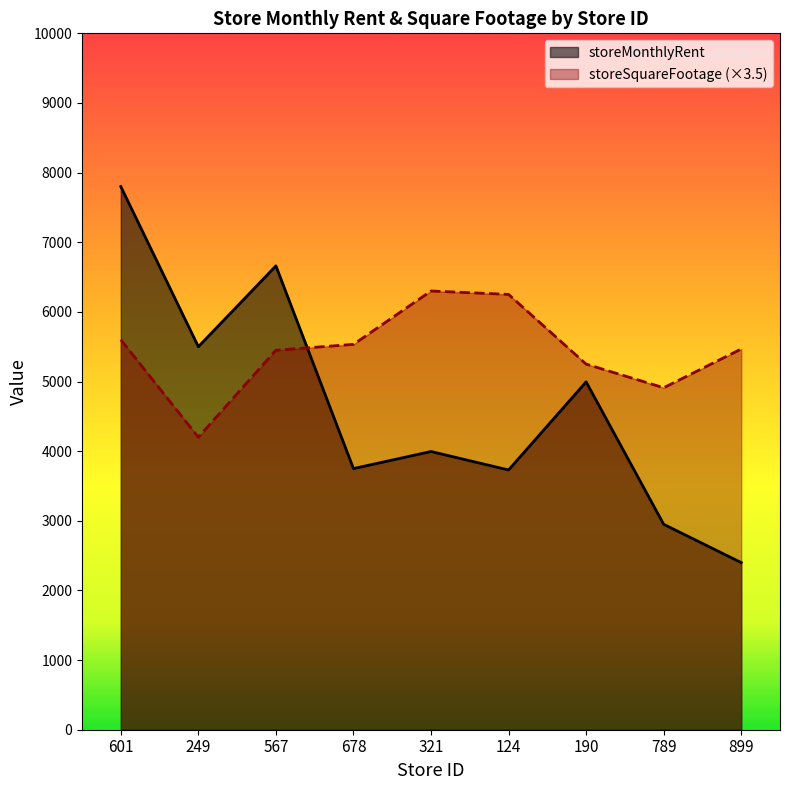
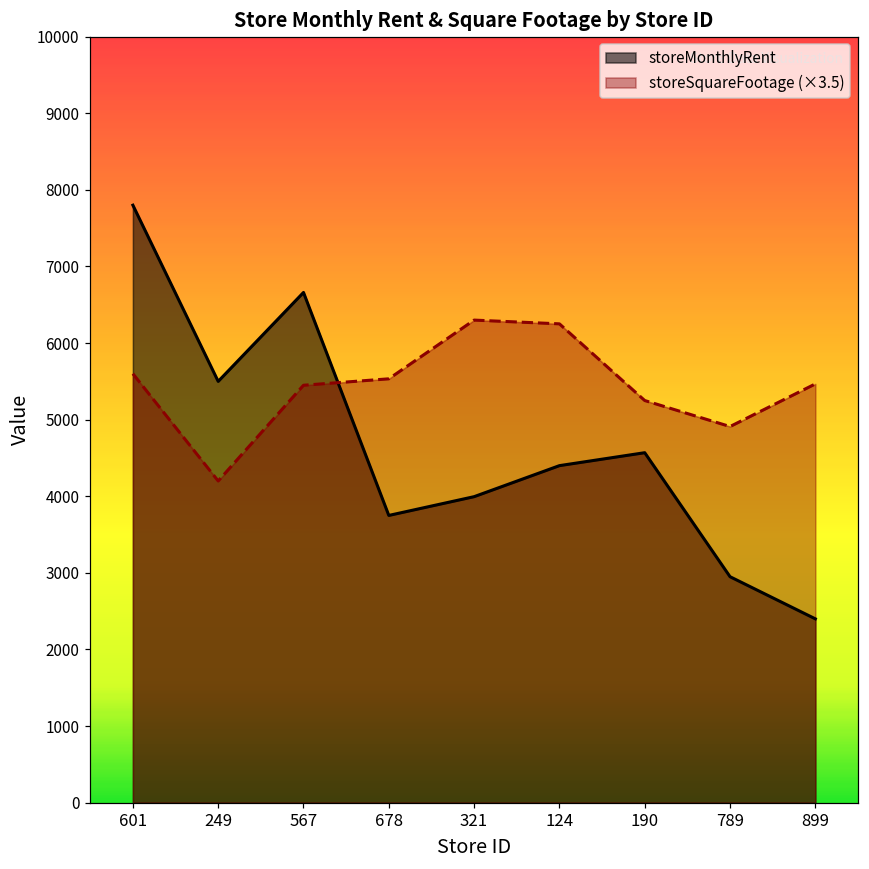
storeMonthlyRent, 124: 3700 -> 4400
storeMonthlyRent, 190: 5000 -> 4600
